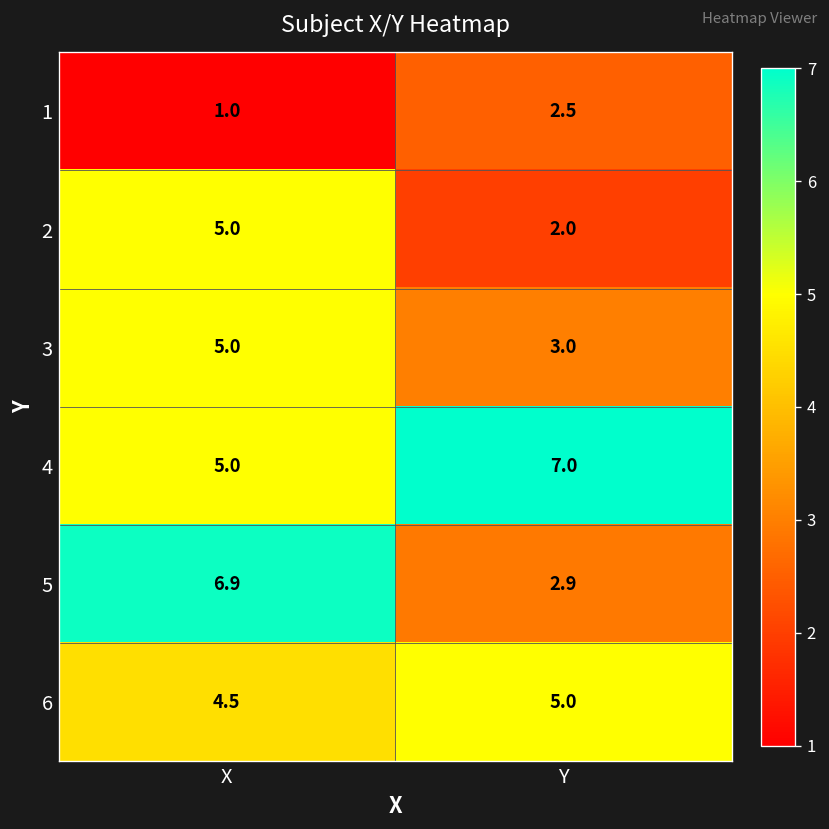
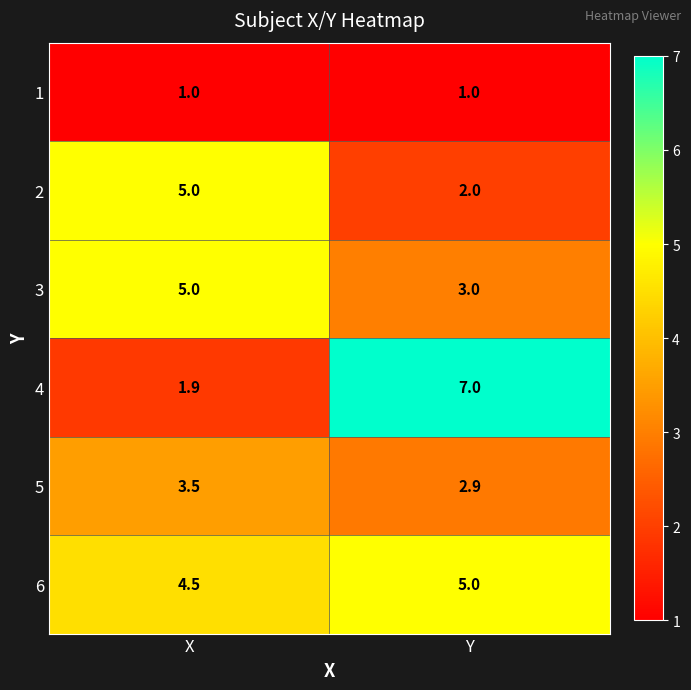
1, Y: 2.5 -> 1.0
4, X: 5.0 -> 1.9
5, X: 6.9 -> 3.5
